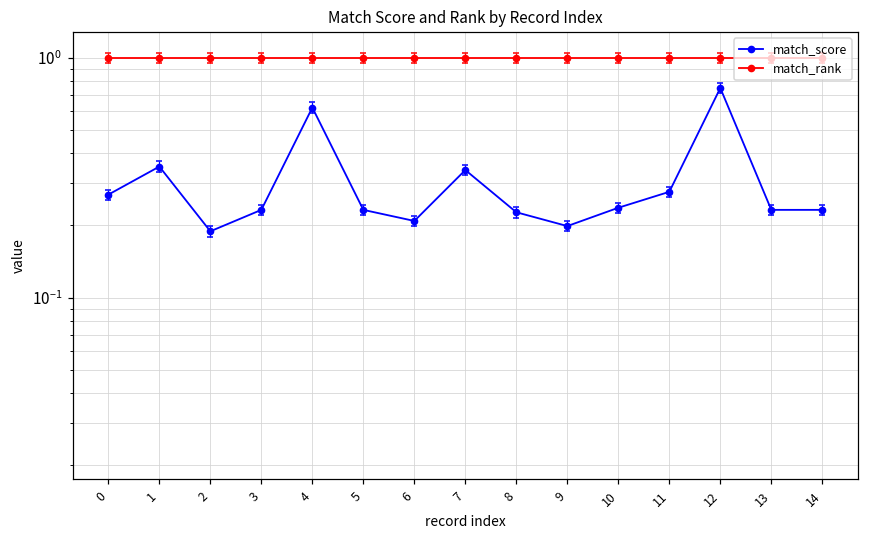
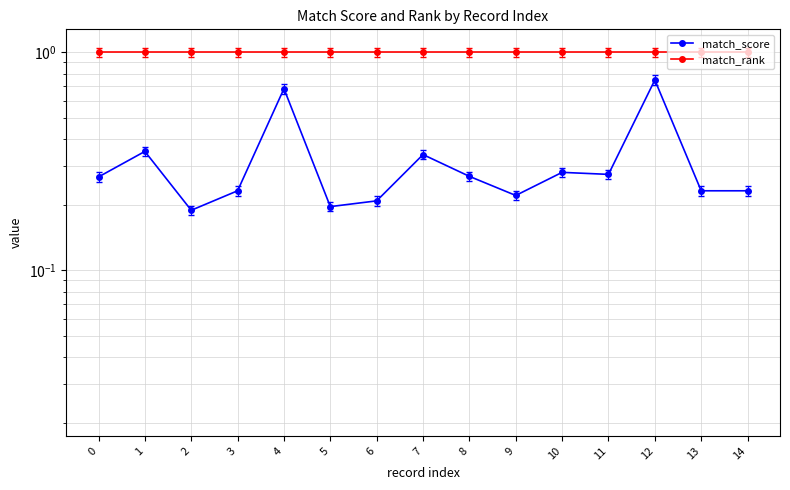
match_score, 4: 0.62 -> 0.68
match_score, 5: 0.23 -> 0.20
match_score, 8: 0.23 -> 0.27
match_score, 9: 0.20 -> 0.22
match_score, 10: 0.24 -> 0.28
